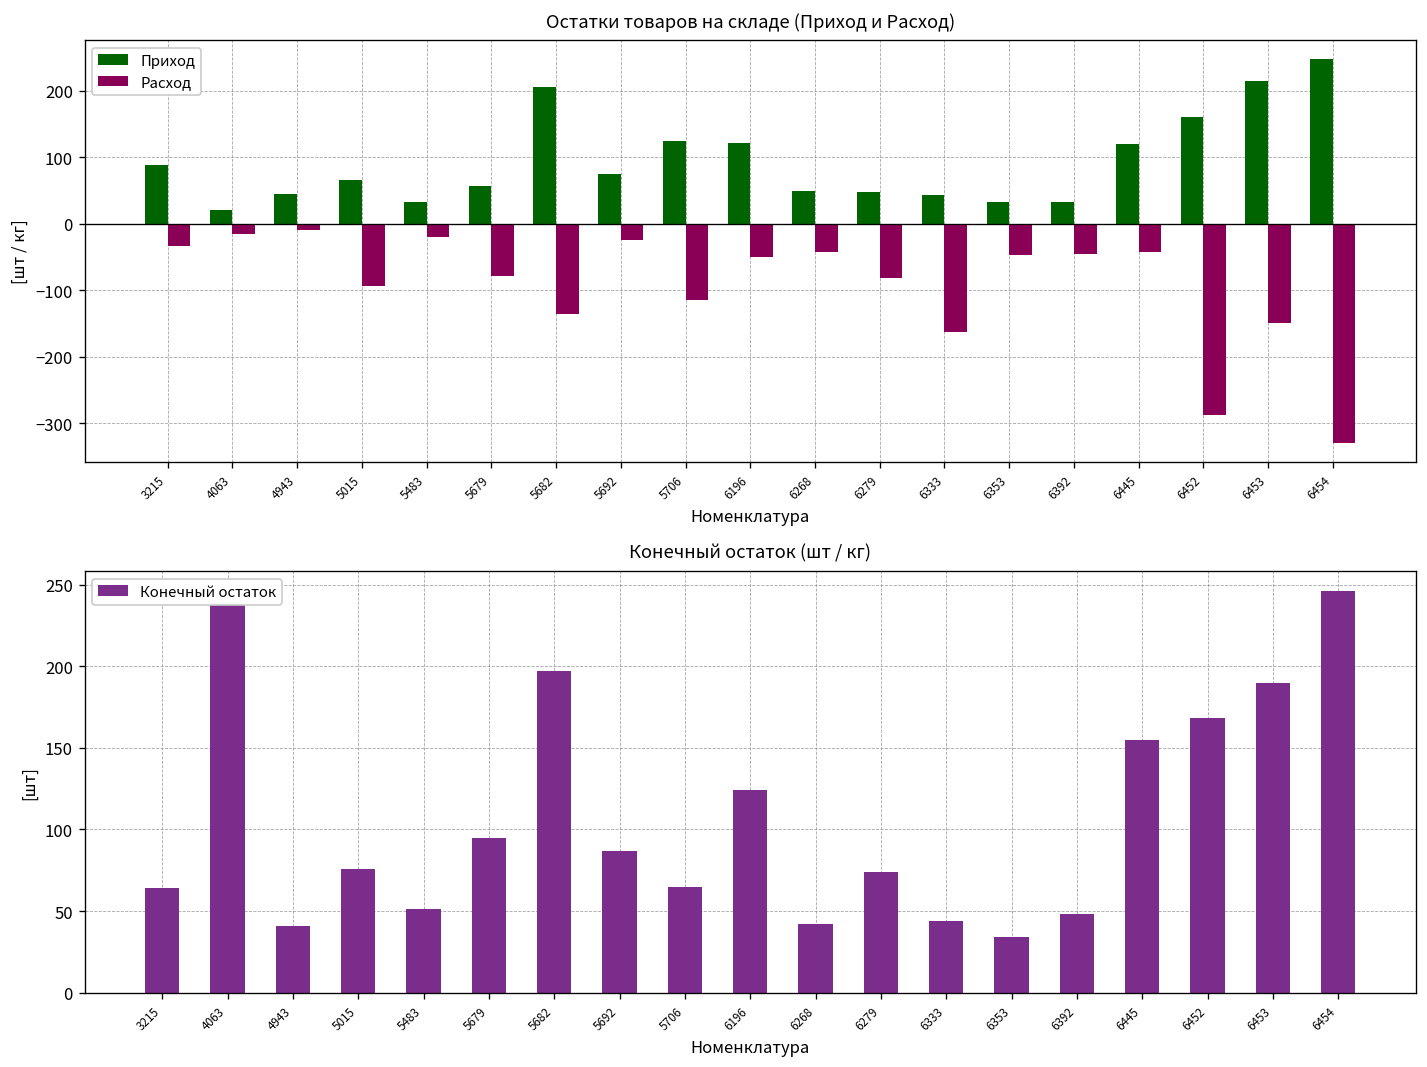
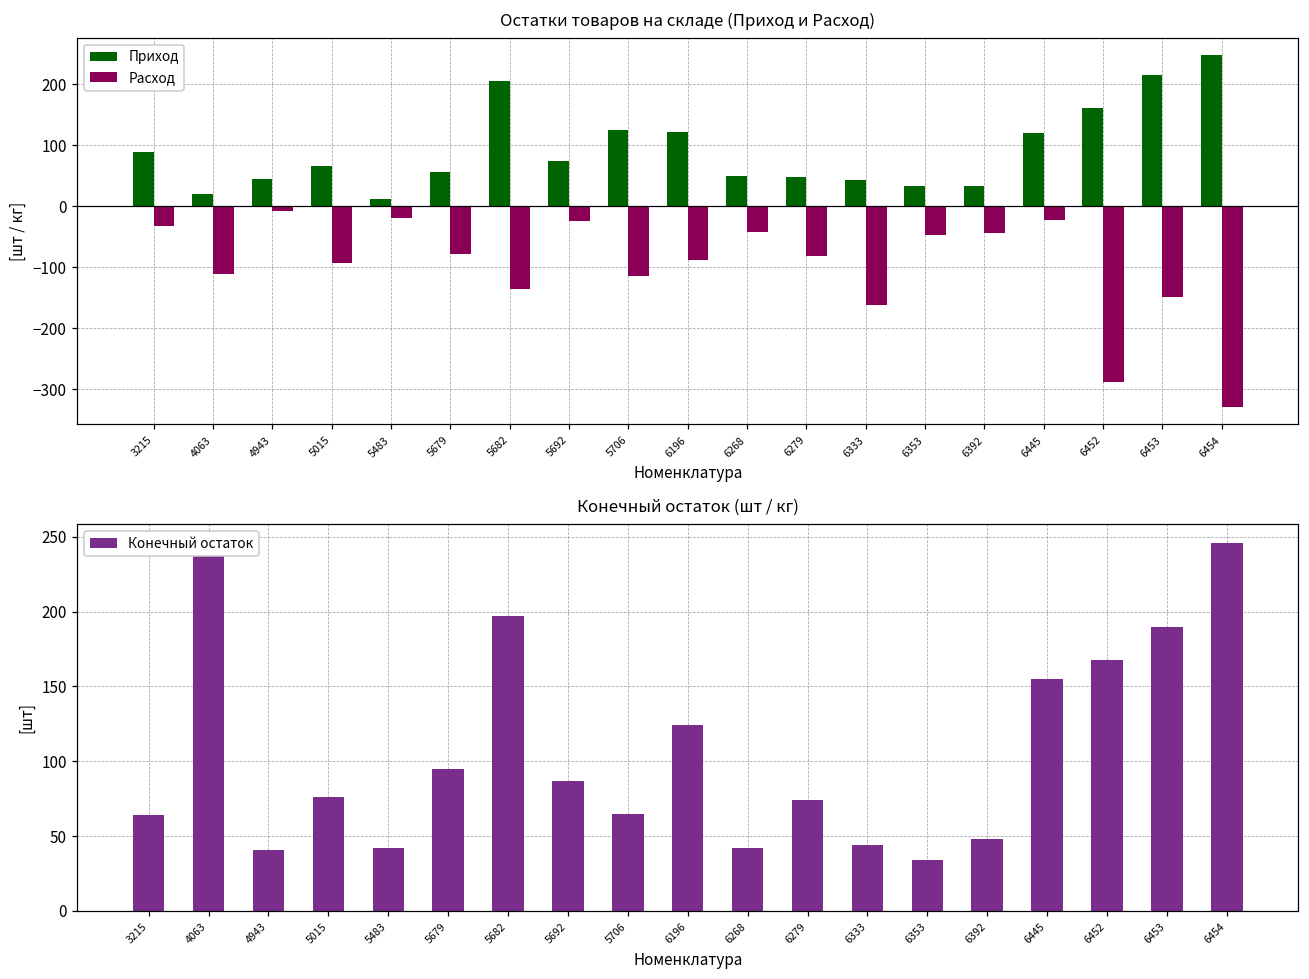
Остатки товаров на складе (Приход и Расход), Расход, 4063: -20 -> -110
Остатки товаров на складе (Приход и Расход), Приход, 5483: 30 -> 10
Остатки товаров на складе (Приход и Расход), Расход, 6196: -50 -> -90
Остатки товаров на складе (Приход и Расход), Расход, 6445: -40 -> -20
Конечный остаток (шт / кг), 5483: 51 -> 42
